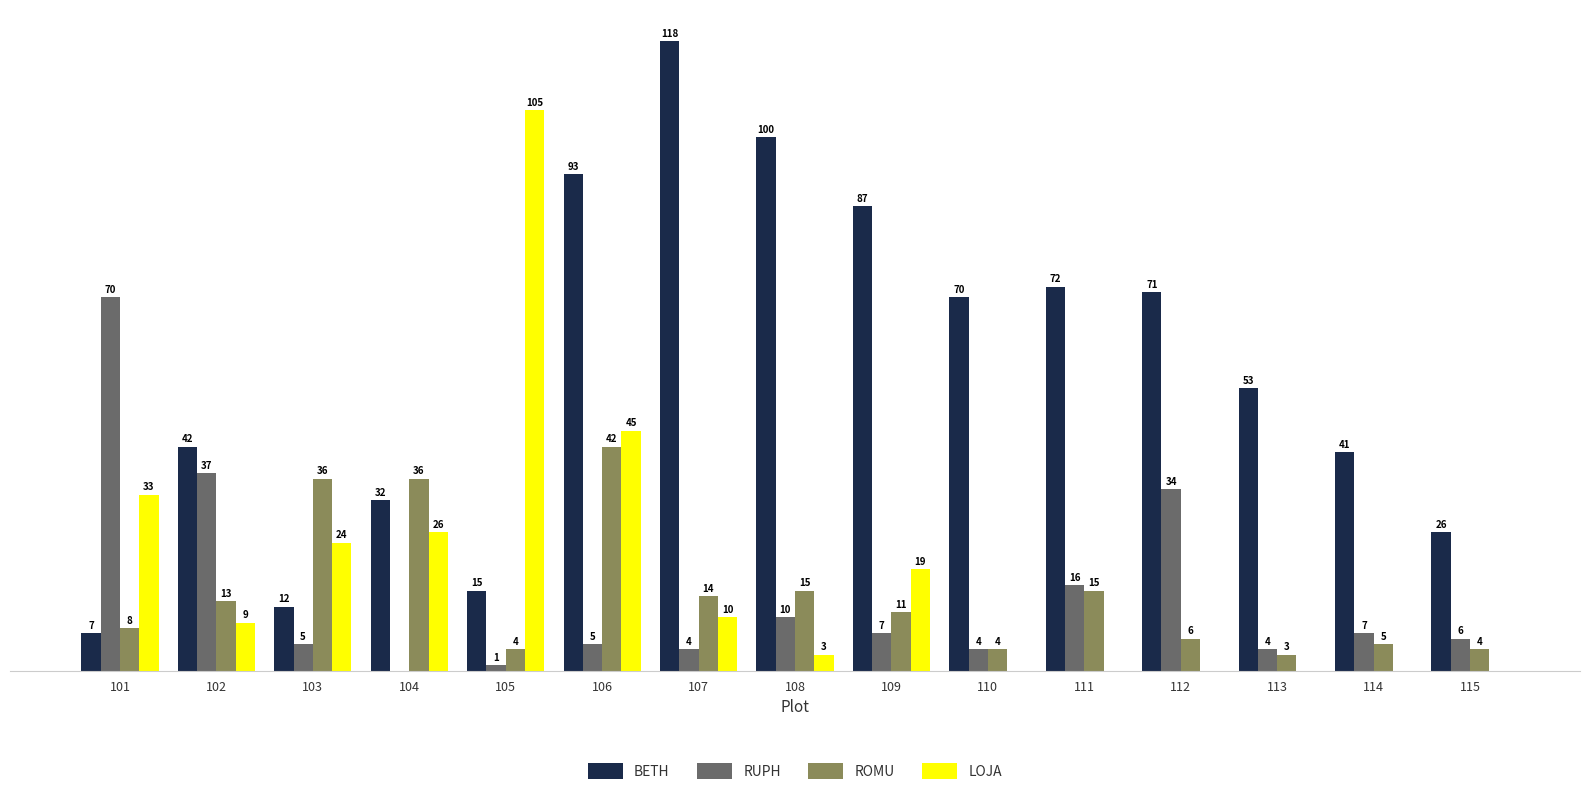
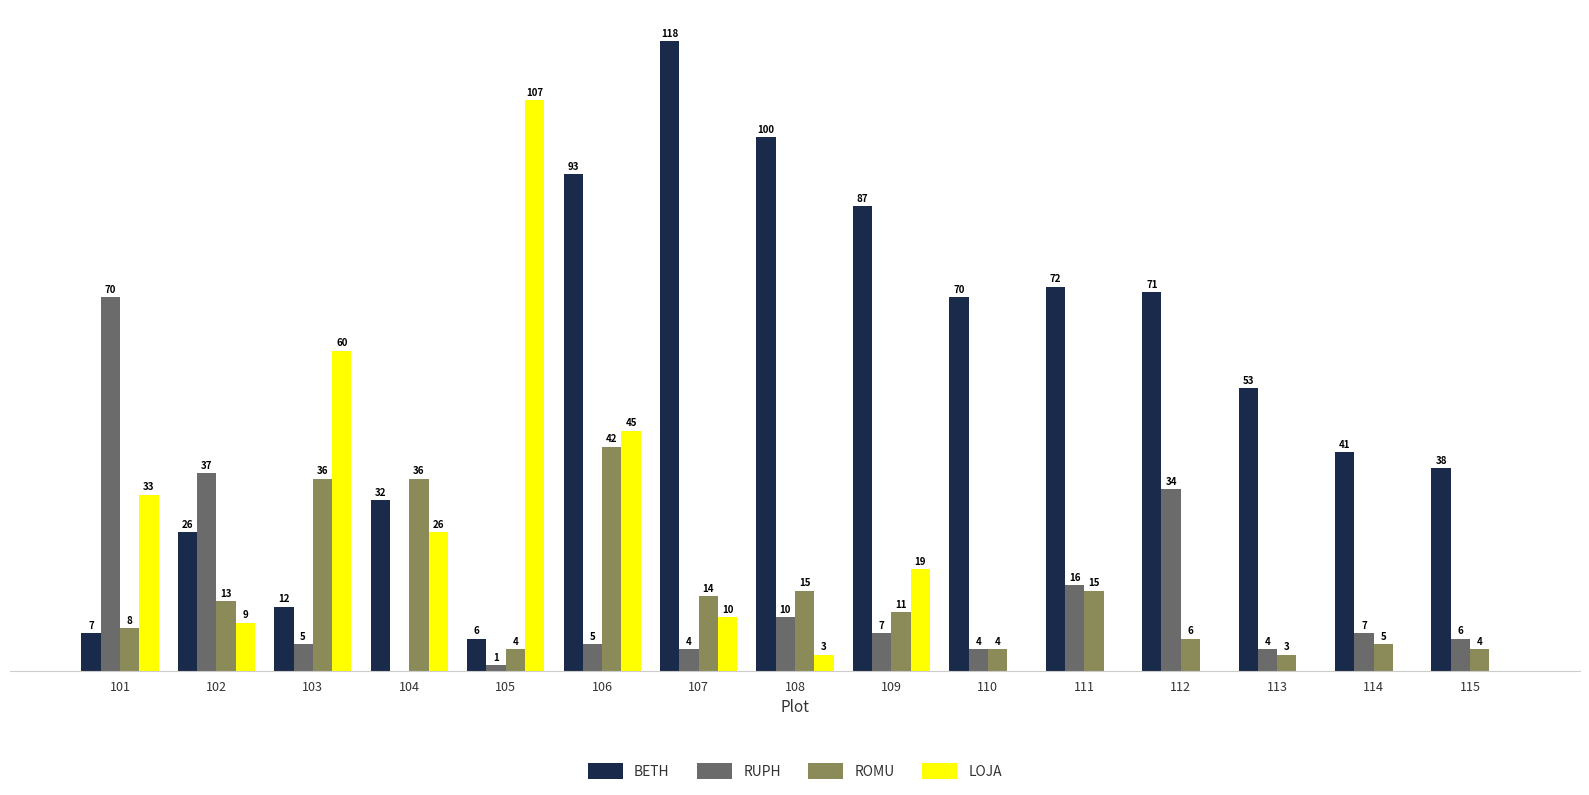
BETH, 102: 42 -> 26
LOJA, 103: 24 -> 60
BETH, 105: 15 -> 6
LOJA, 105: 105 -> 107
BETH, 115: 26 -> 38
